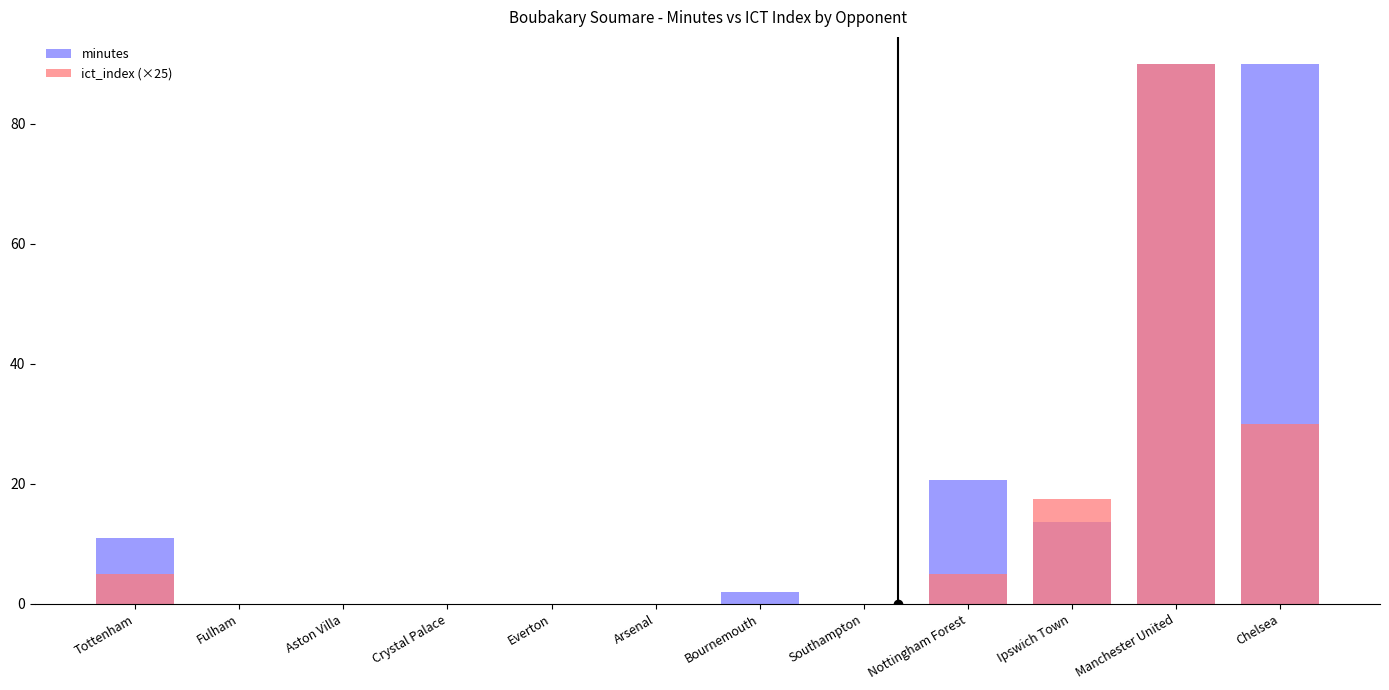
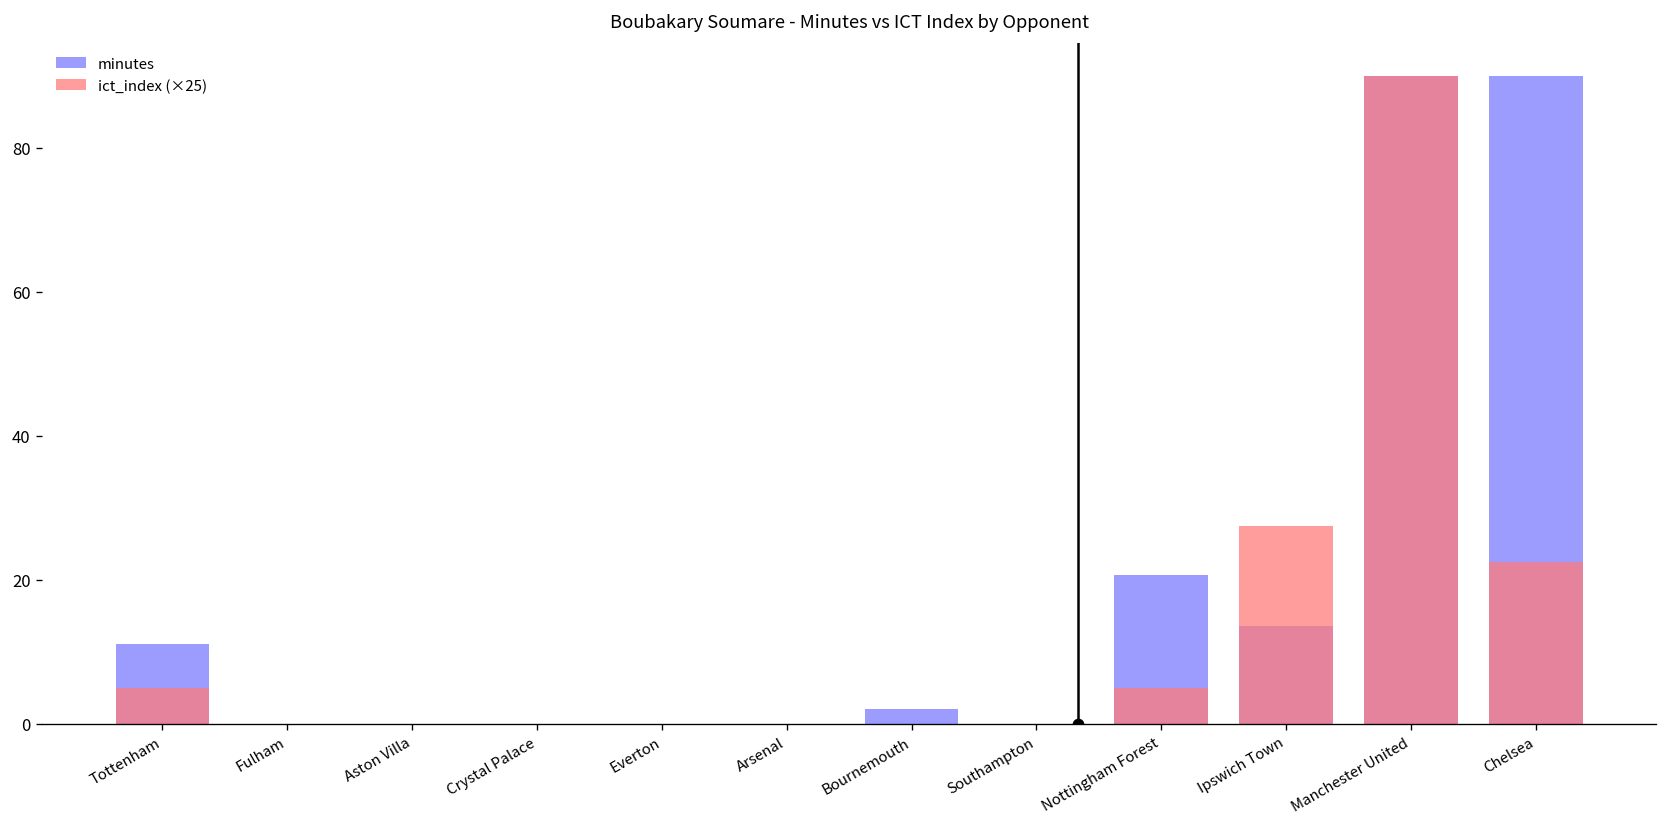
ict_index (×25), Ipswich Town: 18 -> 28
ict_index (×25), Chelsea: 30 -> 23
